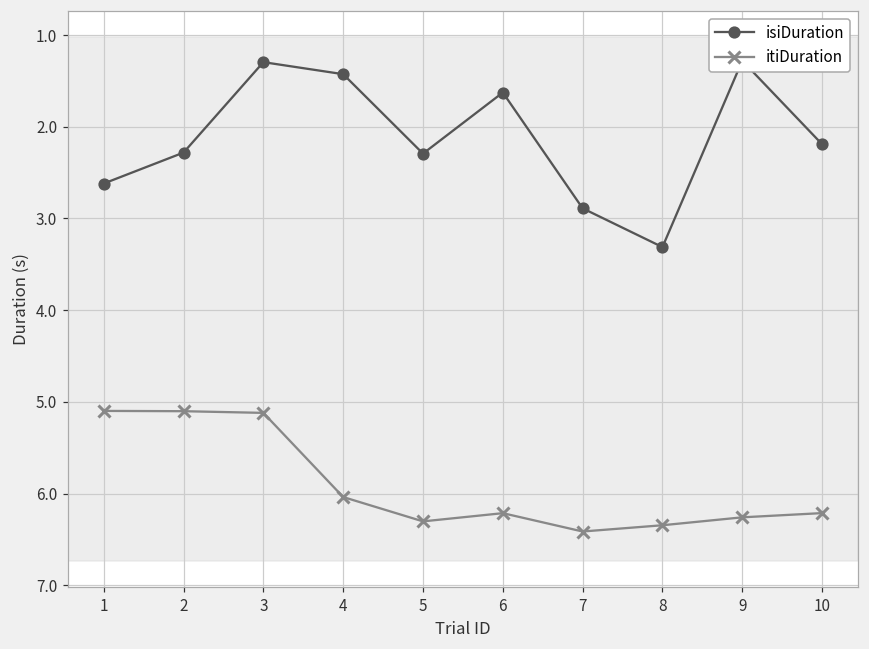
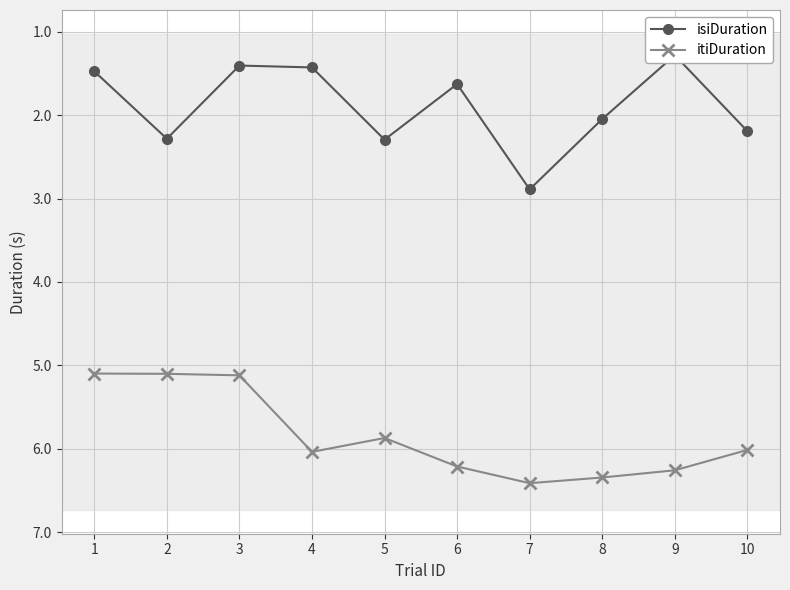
isiDuration, 1: 2.6 -> 1.5
isiDuration, 3: 1.3 -> 1.4
itiDuration, 5: 6.3 -> 5.9
isiDuration, 8: 3.3 -> 2.0
itiDuration, 10: 6.2 -> 6.0
